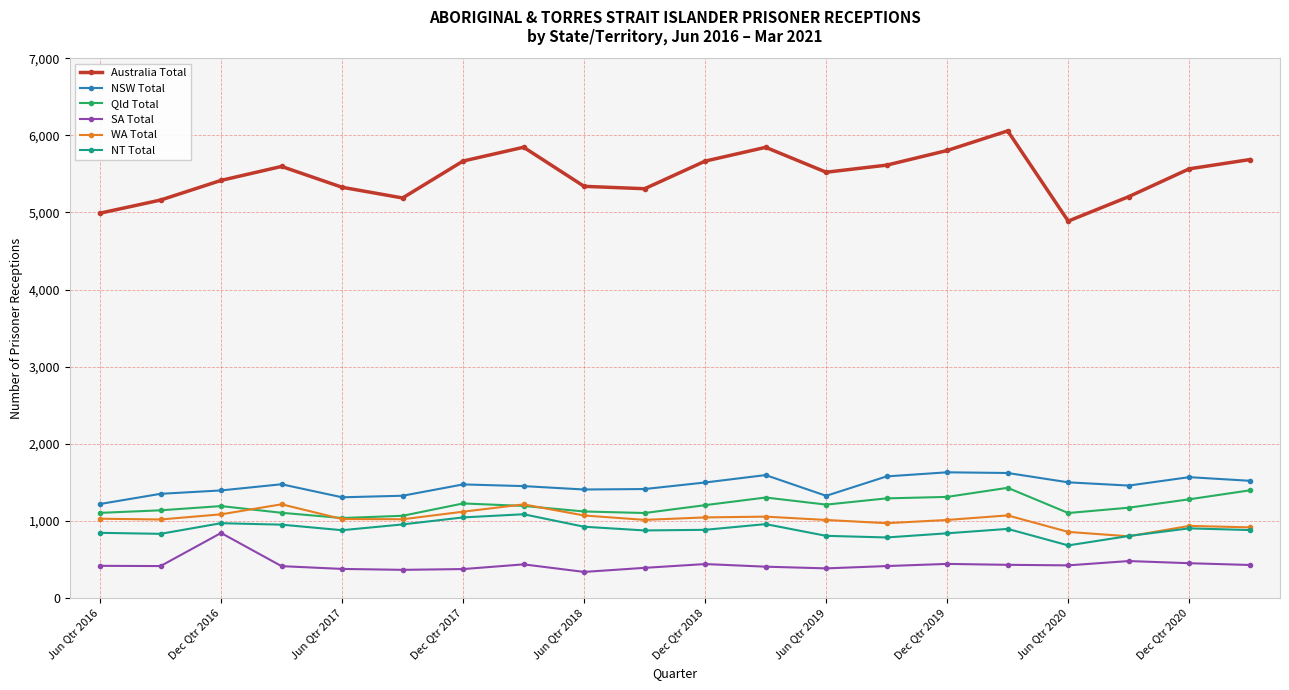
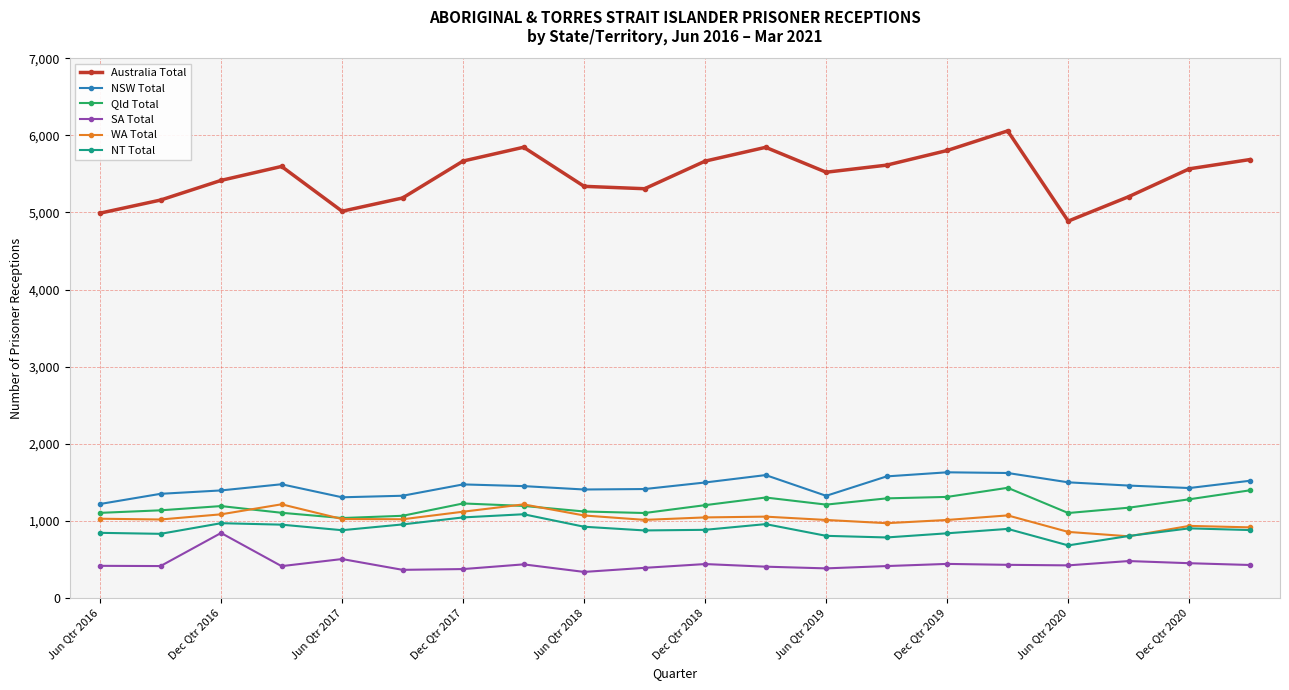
Australia Total, Jun Qtr 2017: 5,300 -> 5,000
SA Total, Jun Qtr 2017: 400 -> 500
NSW Total, Dec Qtr 2020: 1,600 -> 1,400
